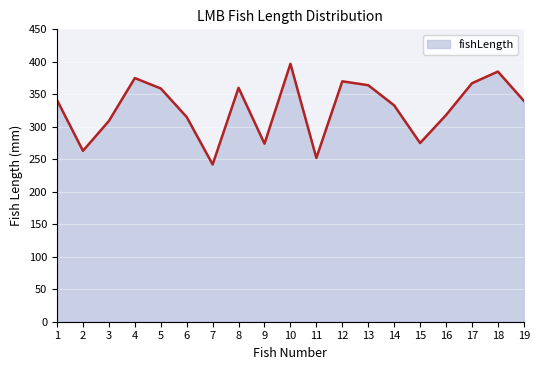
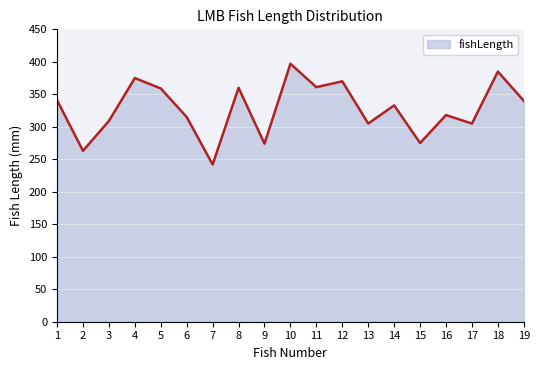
11: 250 -> 360
13: 360 -> 310
17: 370 -> 310
